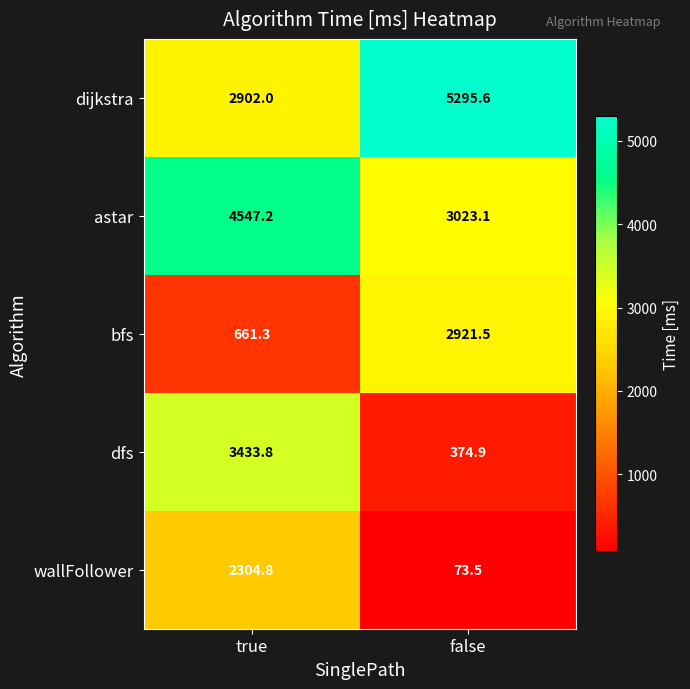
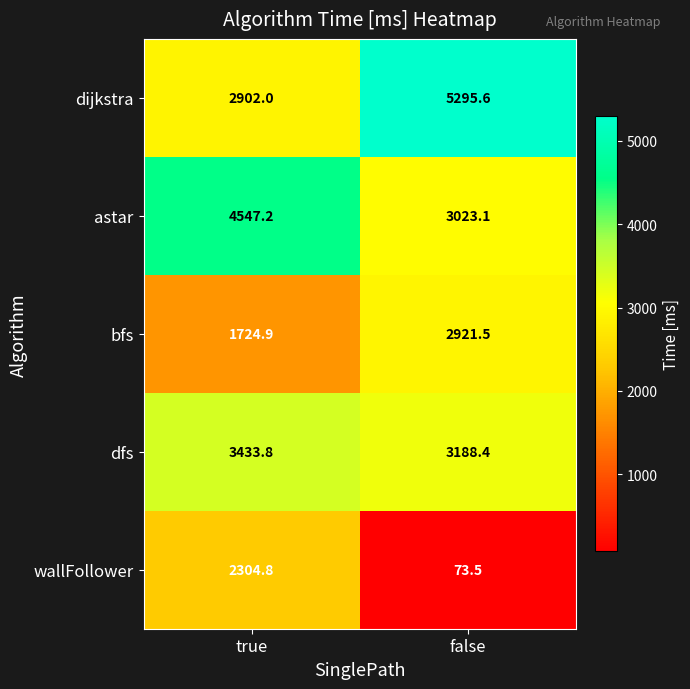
bfs, true: 661.3 -> 1724.9
dfs, false: 374.9 -> 3188.4
